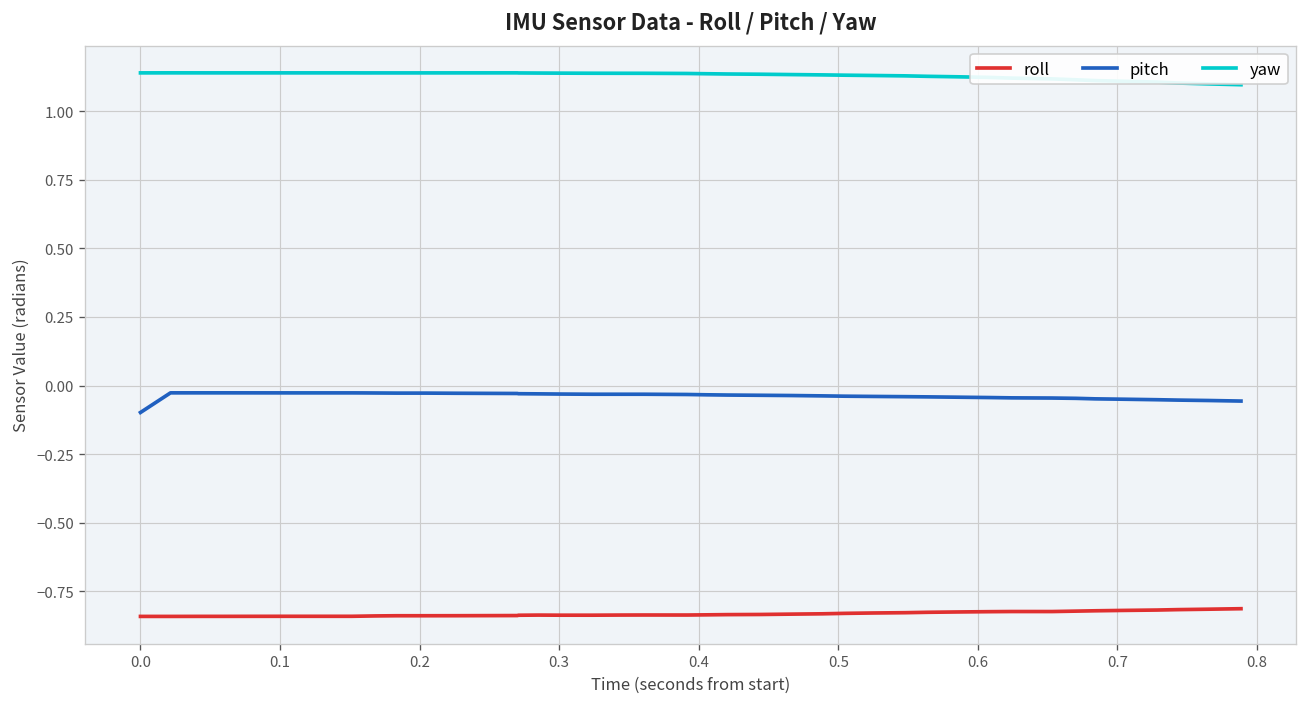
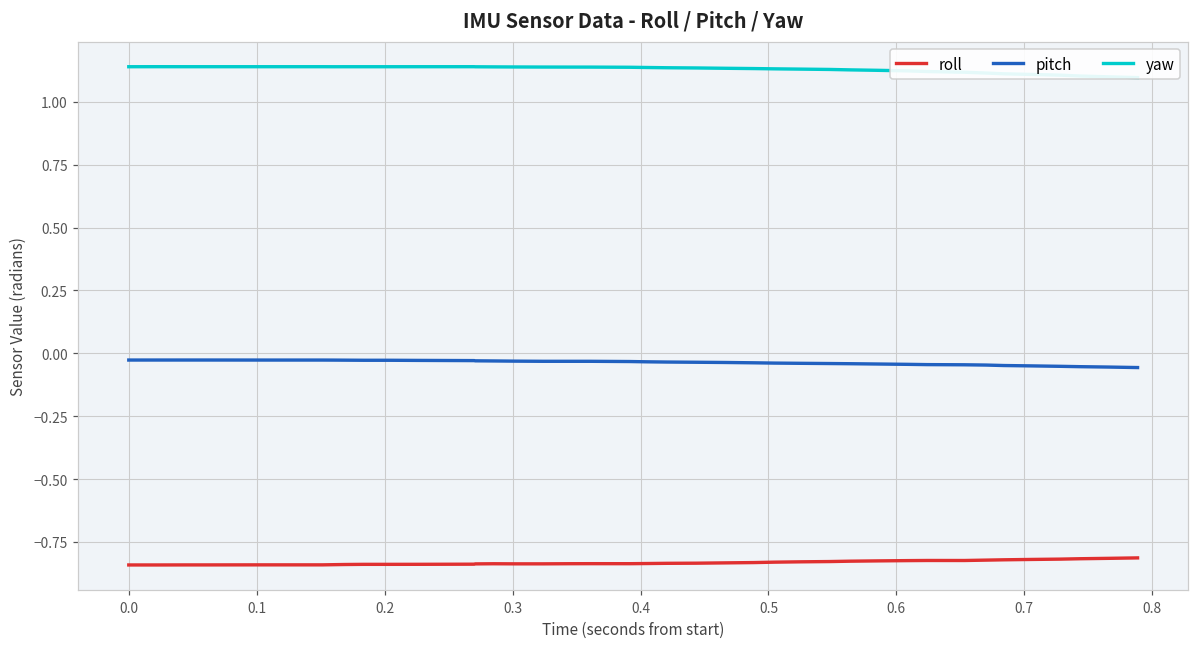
pitch, 0.0: -0.10 -> -0.03
